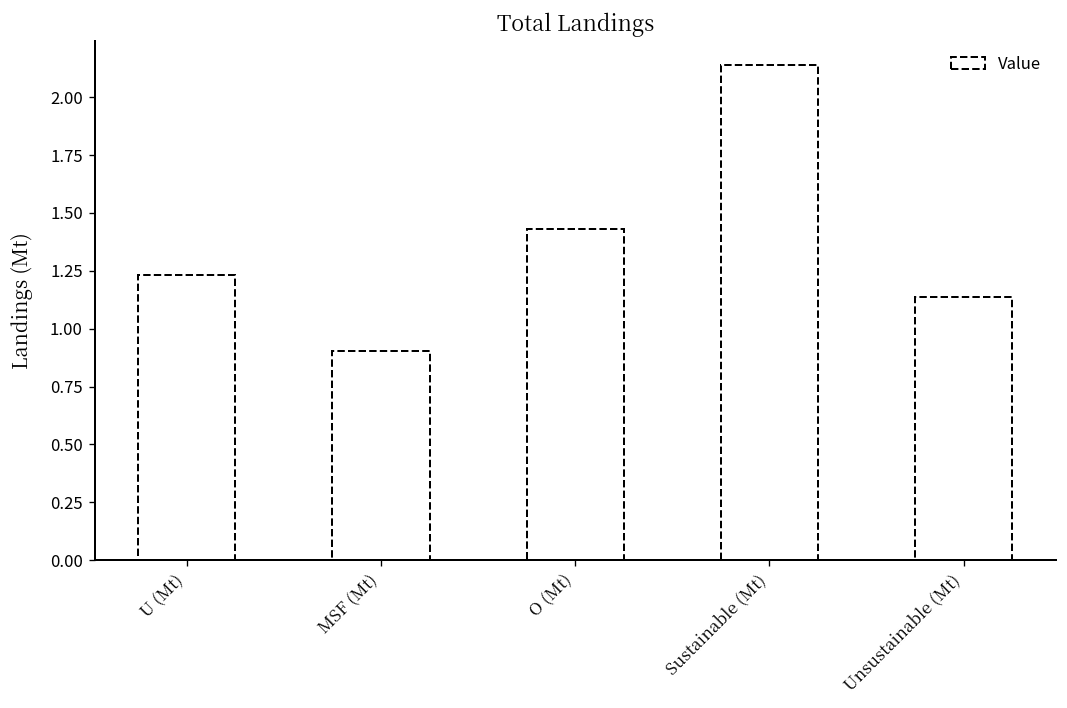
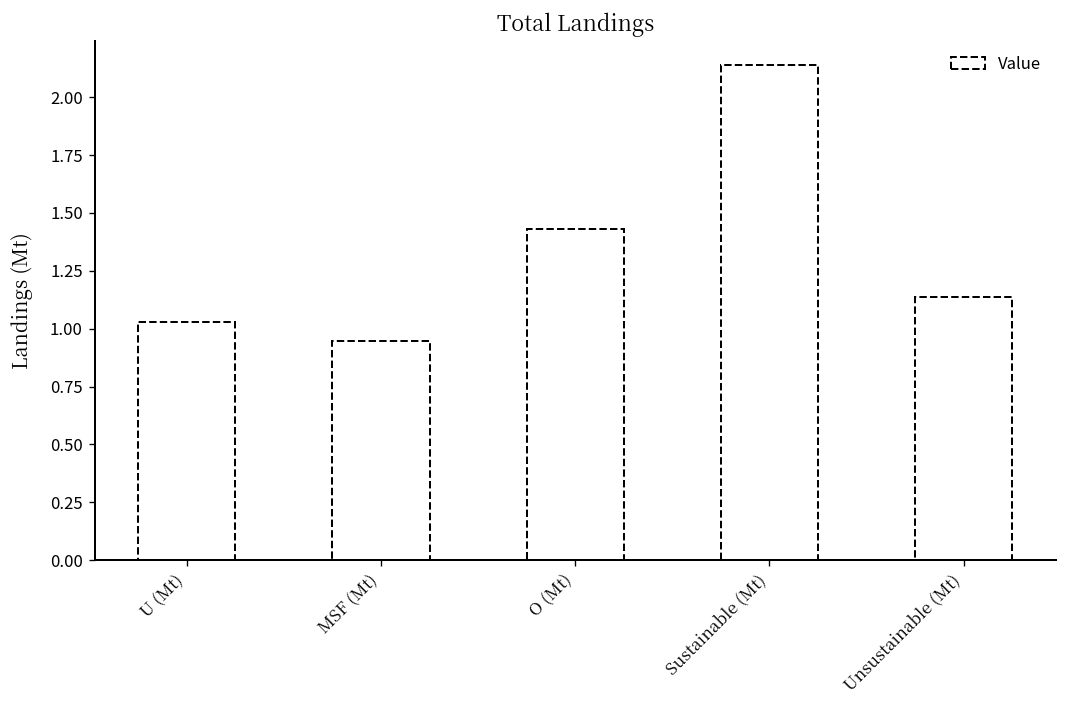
U (Mt): 1.23 -> 1.03
MSF (Mt): 0.90 -> 0.95
